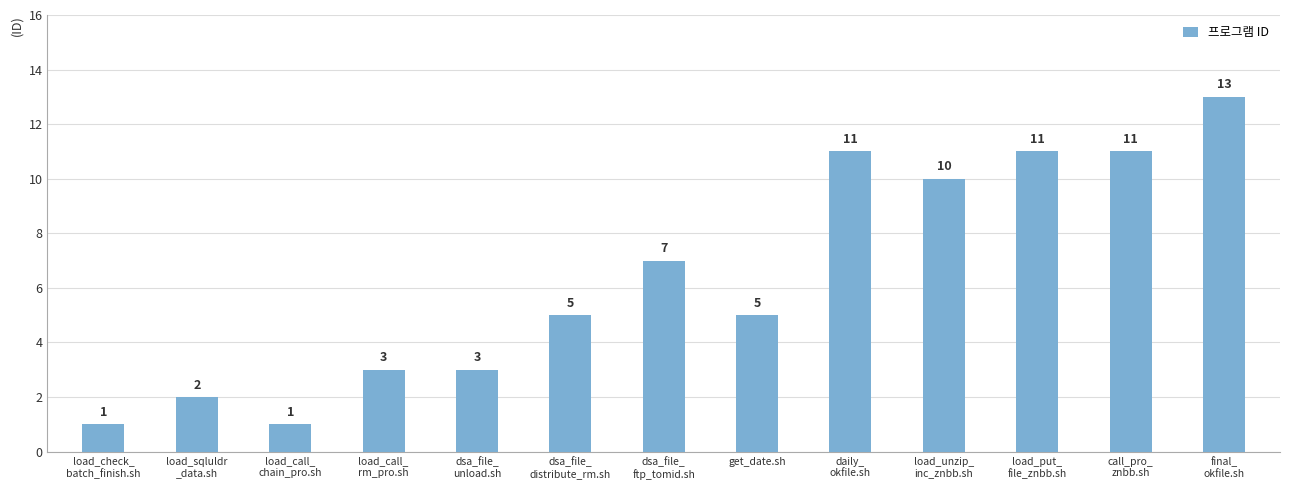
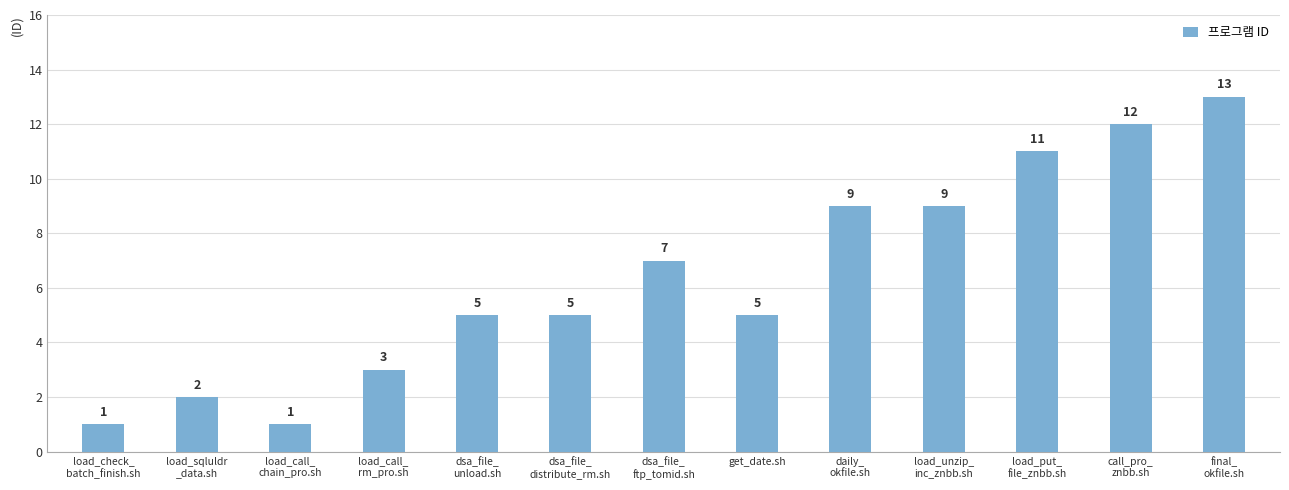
dsa_file_ unload.sh: 3 -> 5
daily_ okfile.sh: 11 -> 9
load_unzip_ inc_znbb.sh: 10 -> 9
call_pro_ znbb.sh: 11 -> 12
